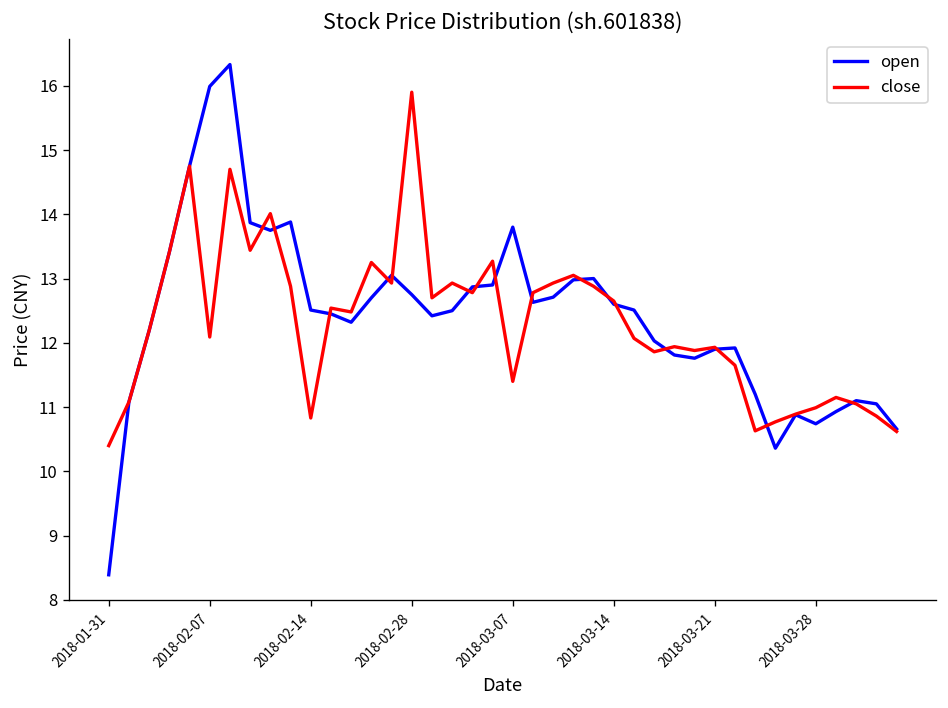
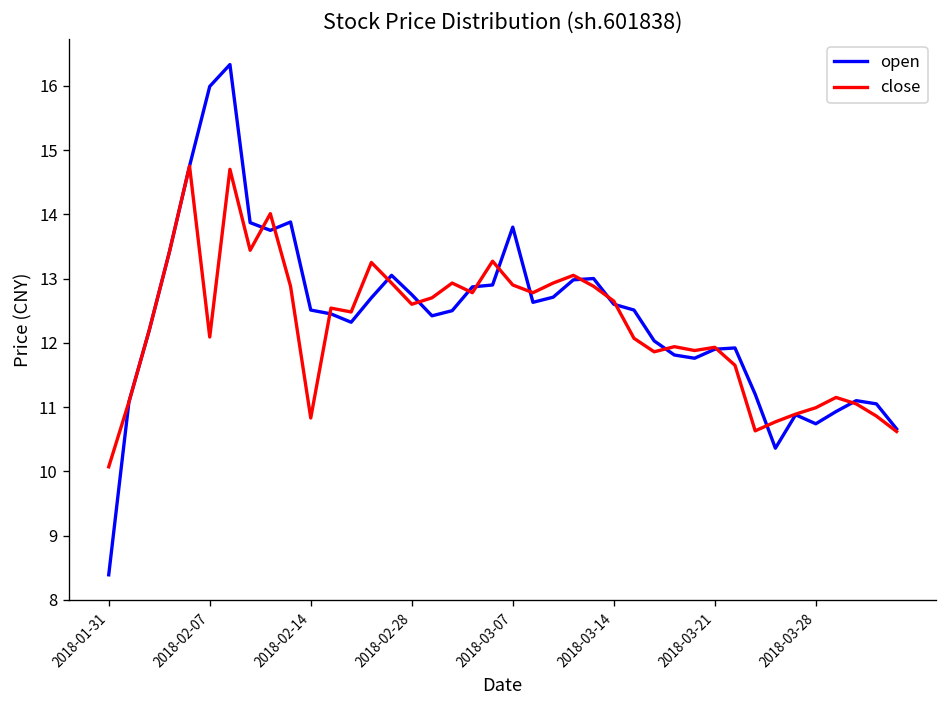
close, 2018-01-31: 10.4 -> 10.1
close, 2018-02-28: 15.9 -> 12.6
close, 2018-03-07: 11.4 -> 12.9
